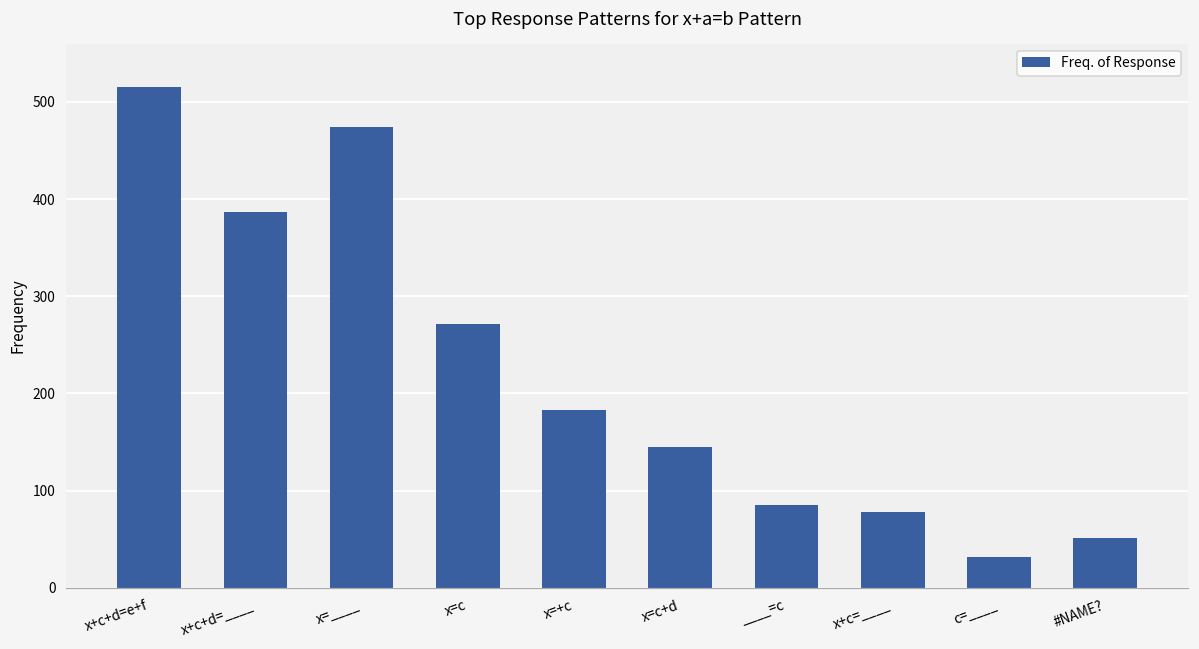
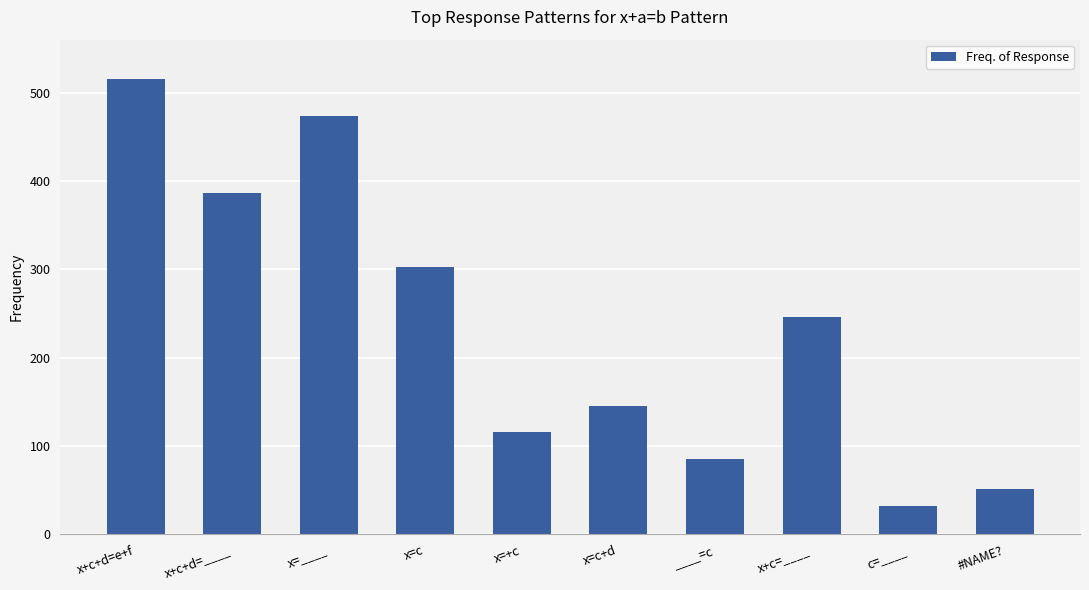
x=c: 270 -> 300
x=+c: 180 -> 120
x+c=____: 80 -> 250
